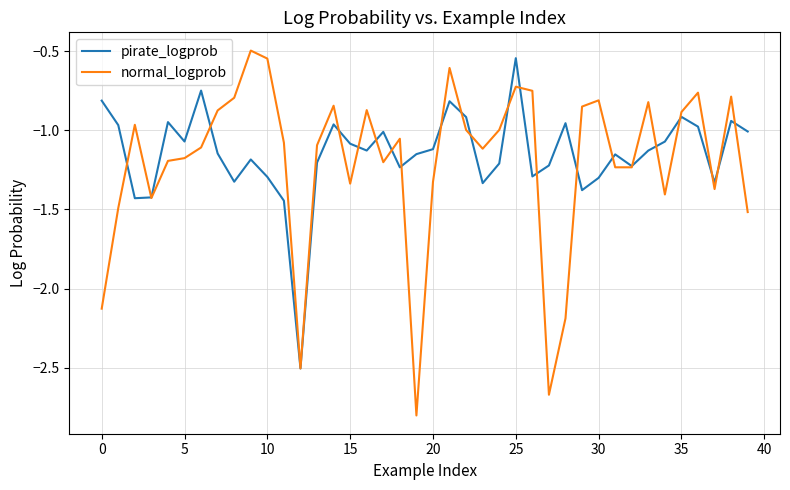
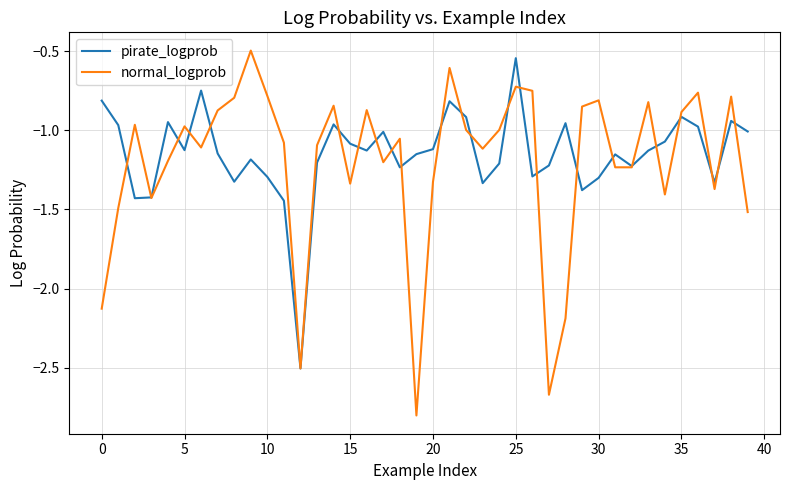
pirate_logprob, 5: -1.07 -> -1.13
normal_logprob, 5: -1.18 -> -0.98
normal_logprob, 10: -0.55 -> -0.78
